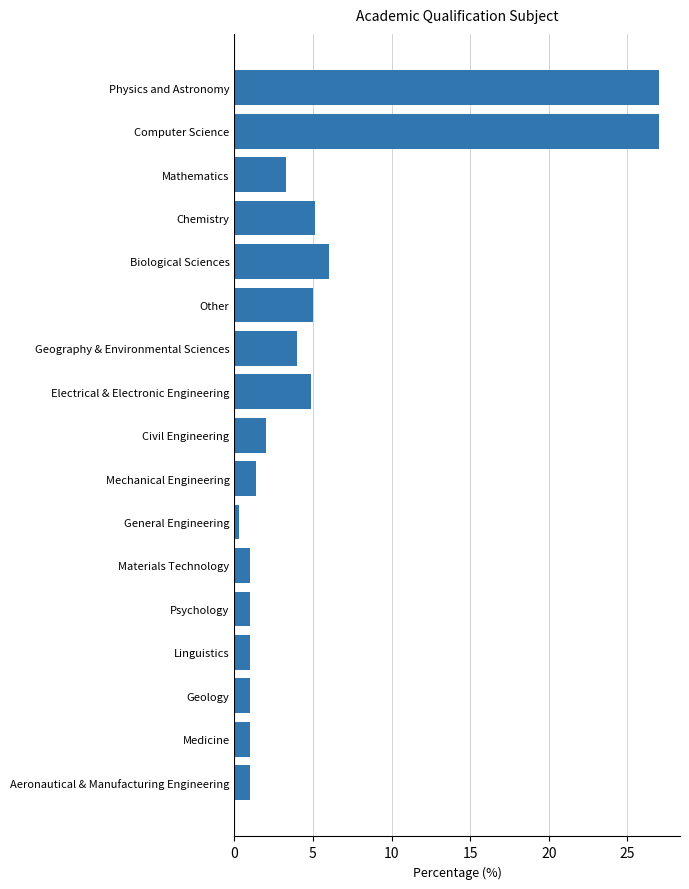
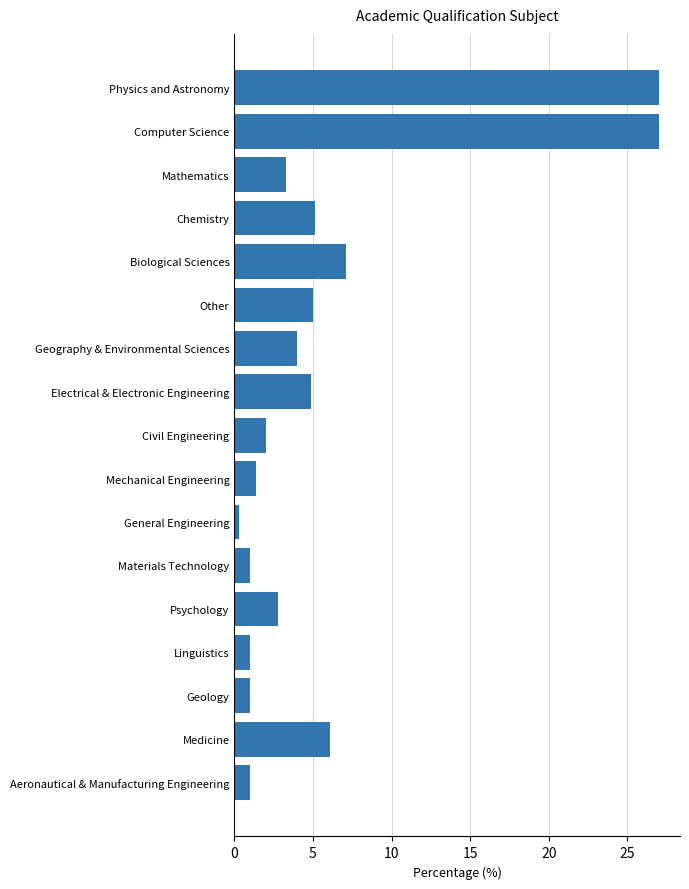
Biological Sciences: 6.0 -> 7.1
Psychology: 1.0 -> 2.8
Medicine: 1.0 -> 6.1
